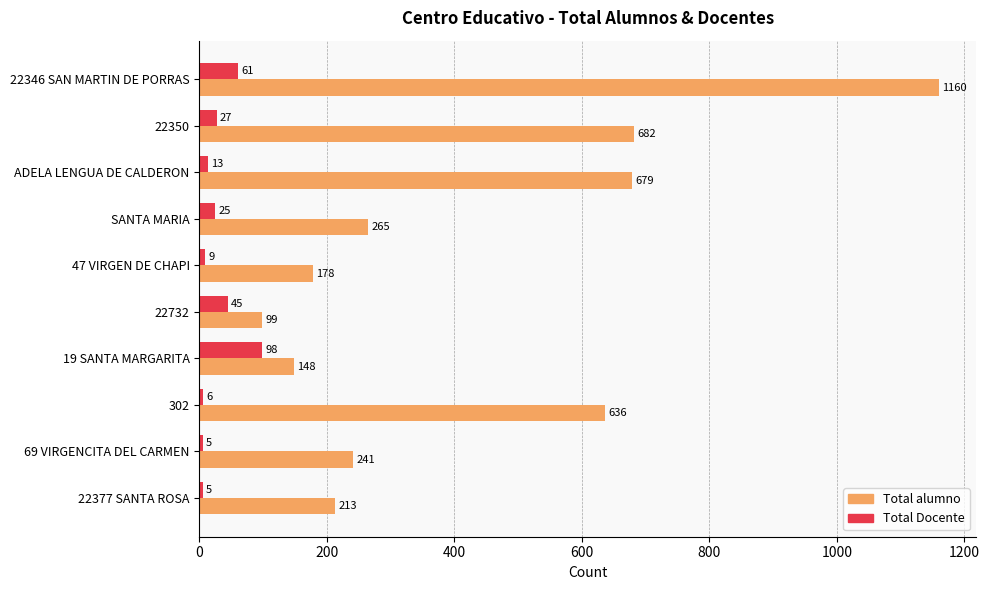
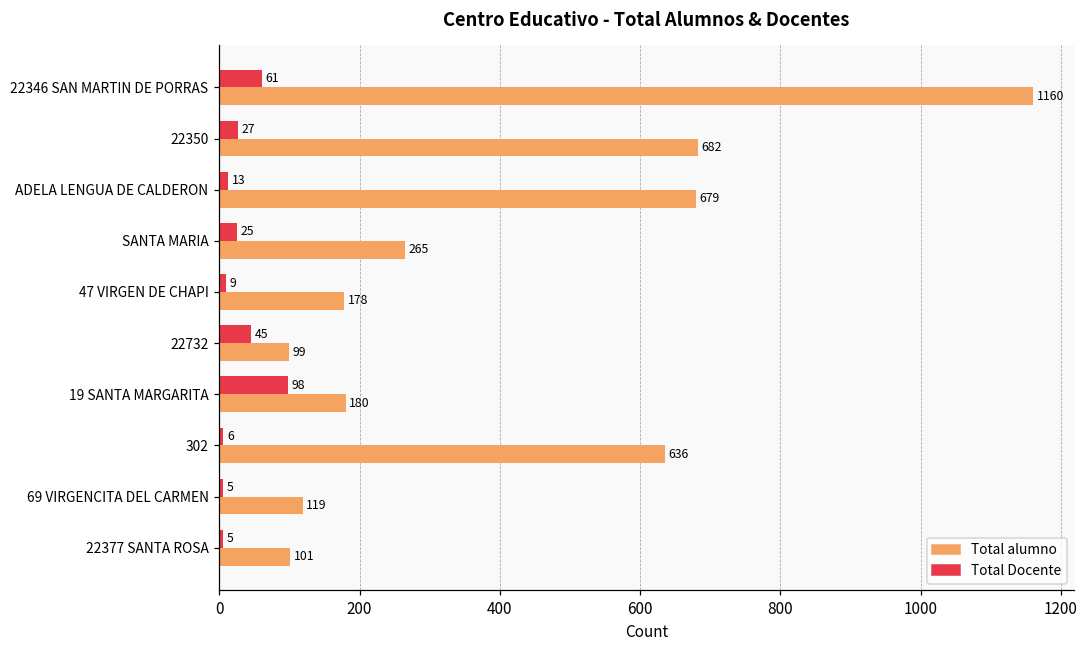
Total alumno, 19 SANTA MARGARITA: 148 -> 180
Total alumno, 69 VIRGENCITA DEL CARMEN: 241 -> 119
Total alumno, 22377 SANTA ROSA: 213 -> 101
